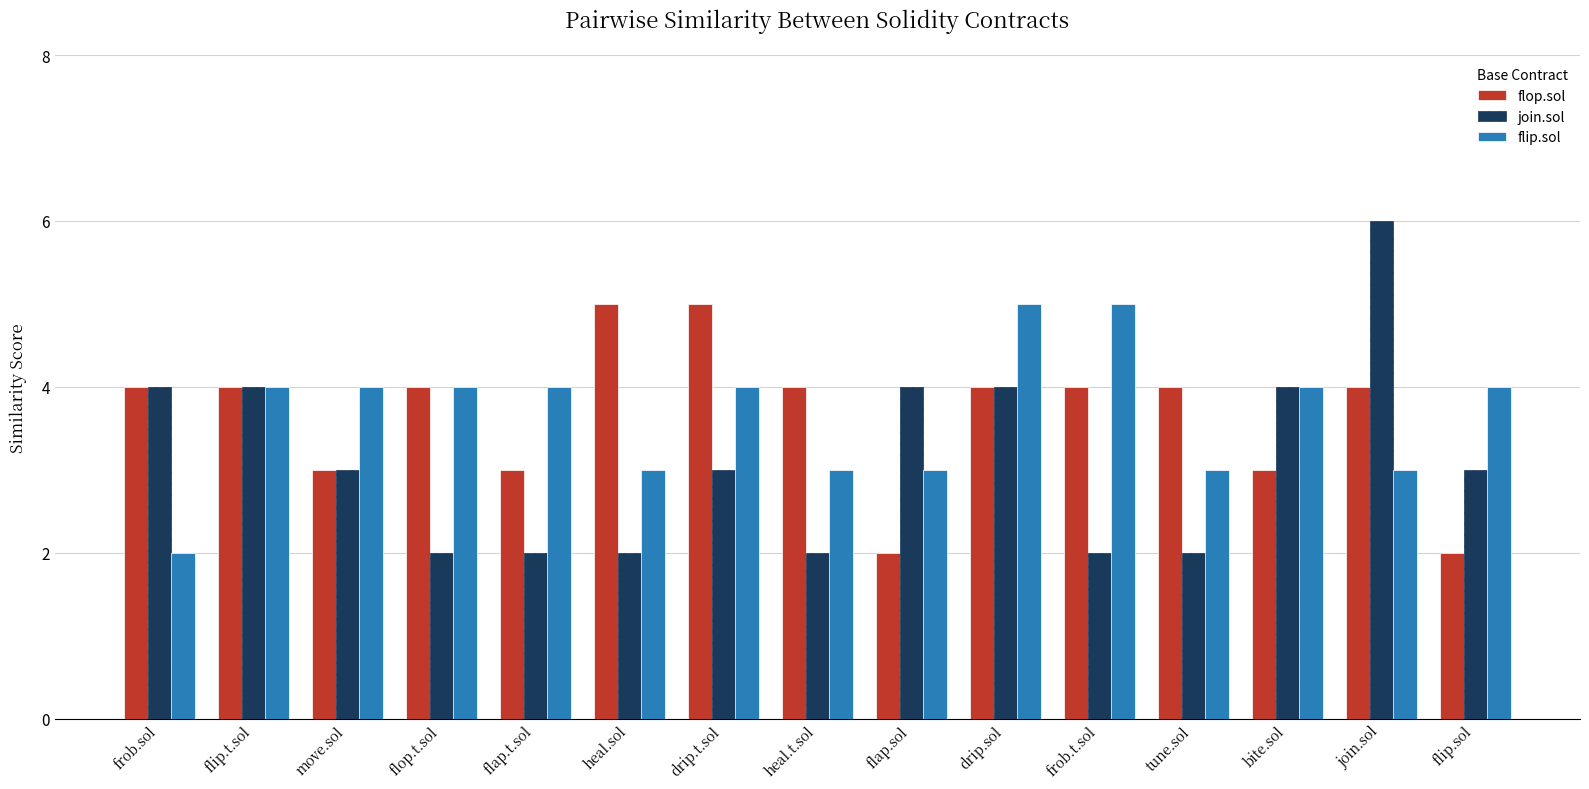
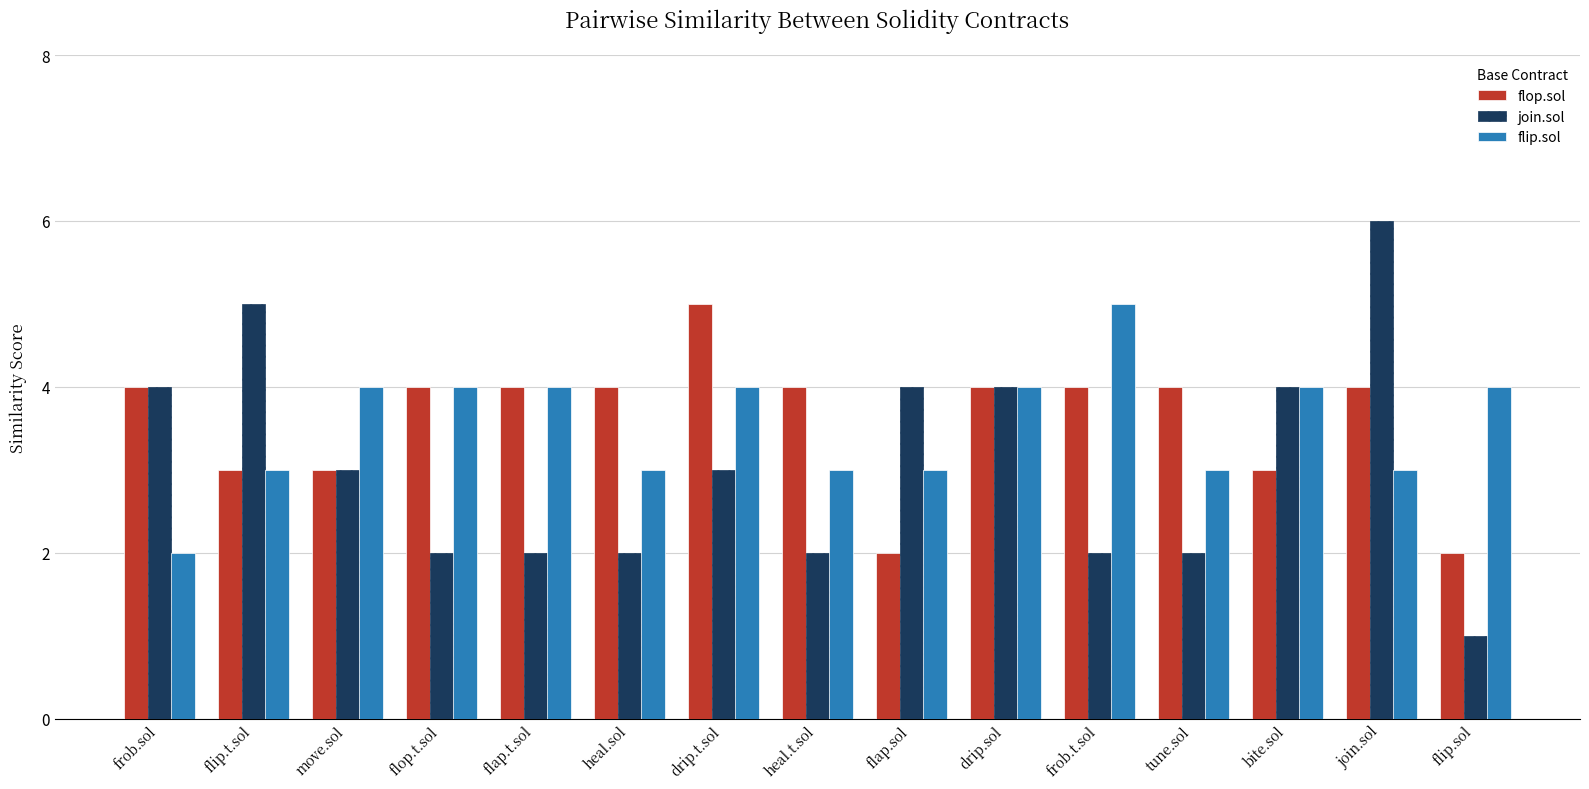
flop.sol, flip.t.sol: 4 -> 3
join.sol, flip.t.sol: 4 -> 5
flip.sol, flip.t.sol: 4 -> 3
flop.sol, flap.t.sol: 3 -> 4
flop.sol, heal.sol: 5 -> 4
flip.sol, drip.sol: 5 -> 4
join.sol, flip.sol: 3 -> 1
